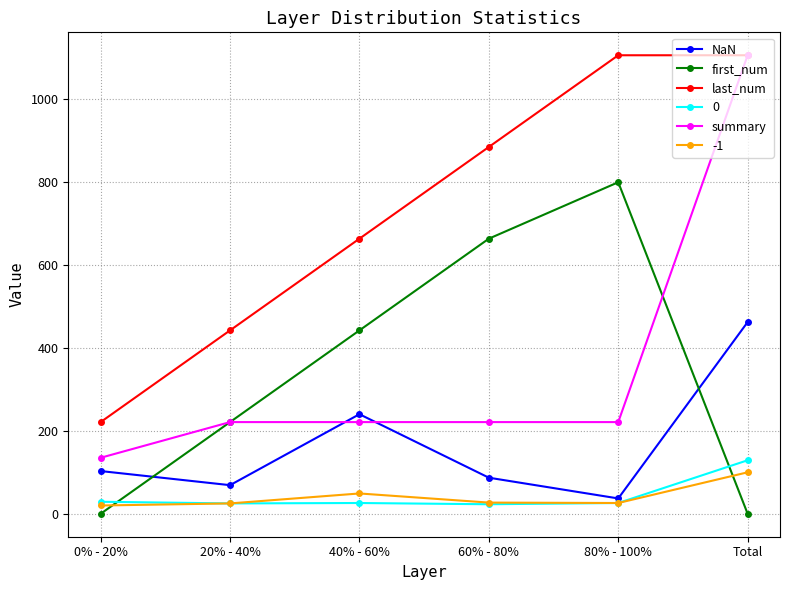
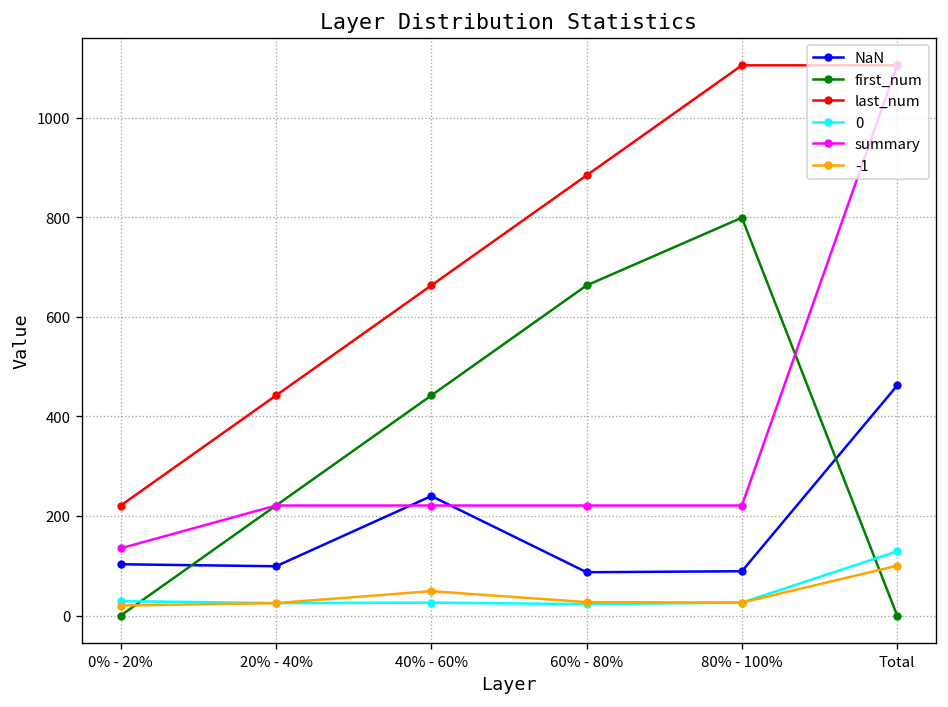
NaN, 20% - 40%: 70 -> 100
NaN, 80% - 100%: 40 -> 90
